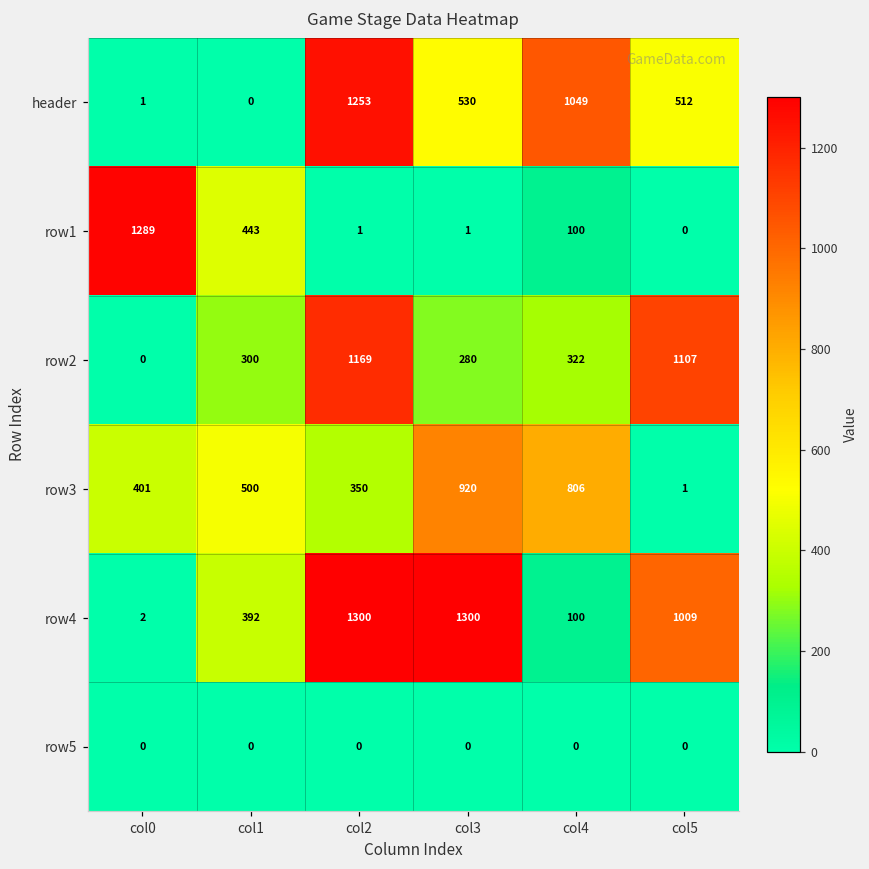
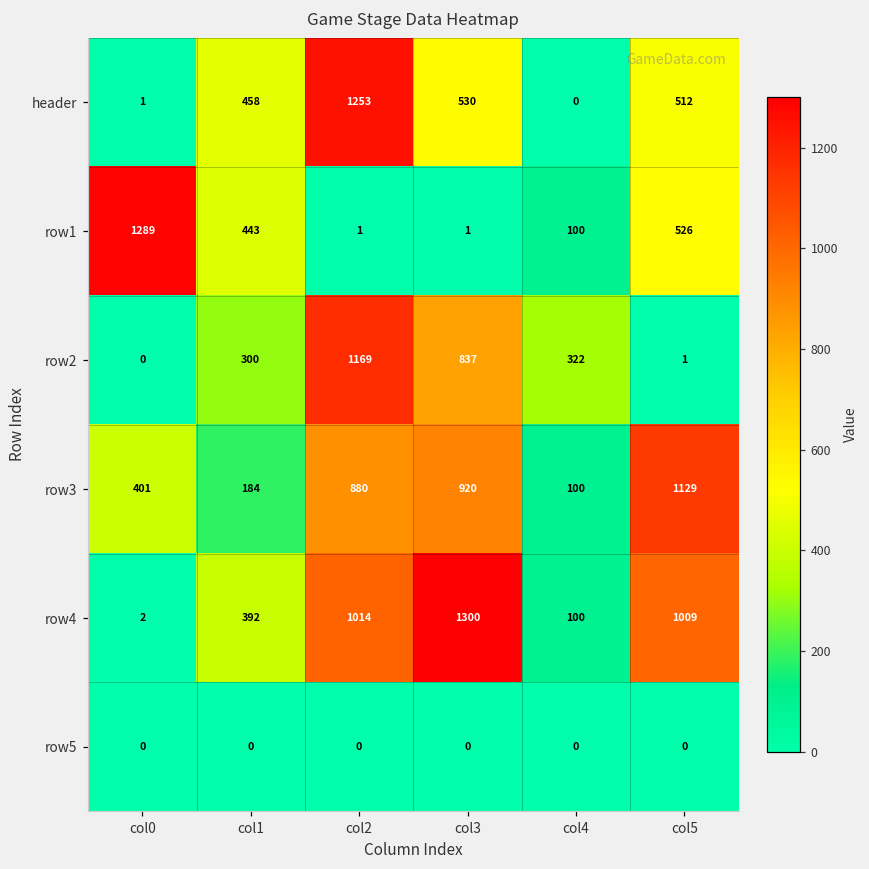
header, col1: 0 -> 458
header, col4: 1049 -> 0
row1, col5: 0 -> 526
row2, col3: 280 -> 837
row2, col5: 1107 -> 1
row3, col1: 500 -> 184
row3, col2: 350 -> 880
row3, col4: 806 -> 100
row3, col5: 1 -> 1129
row4, col2: 1300 -> 1014
